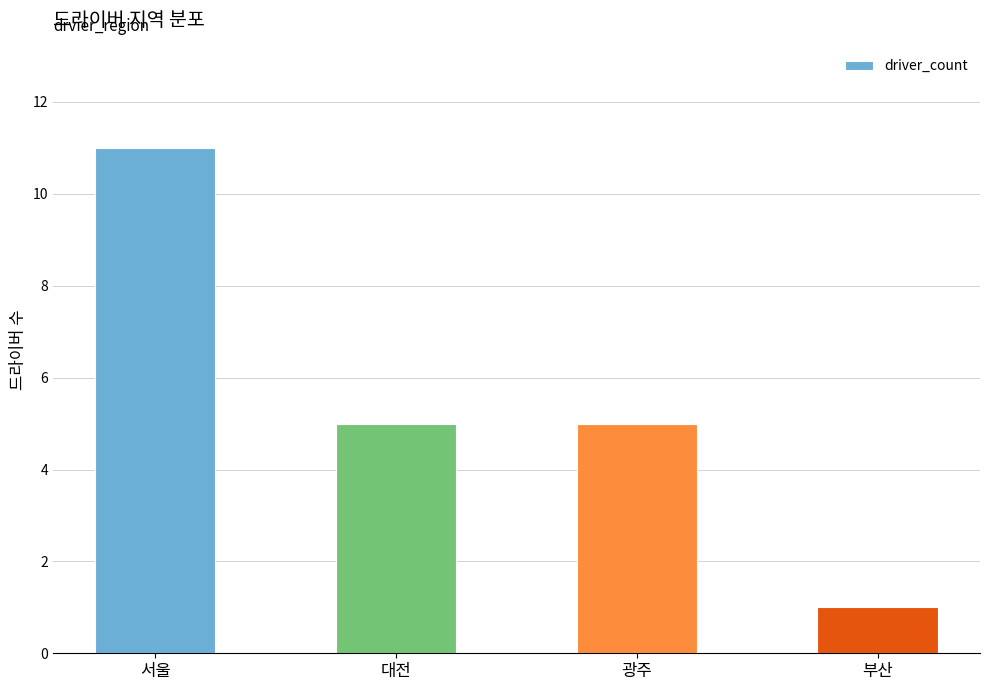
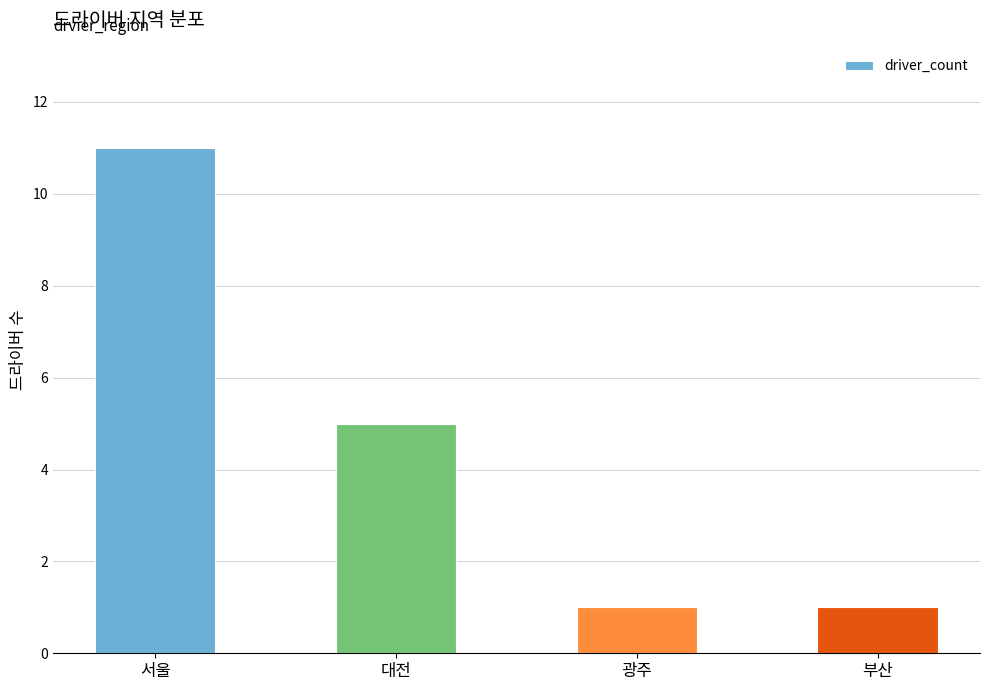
광주: 5 -> 1
